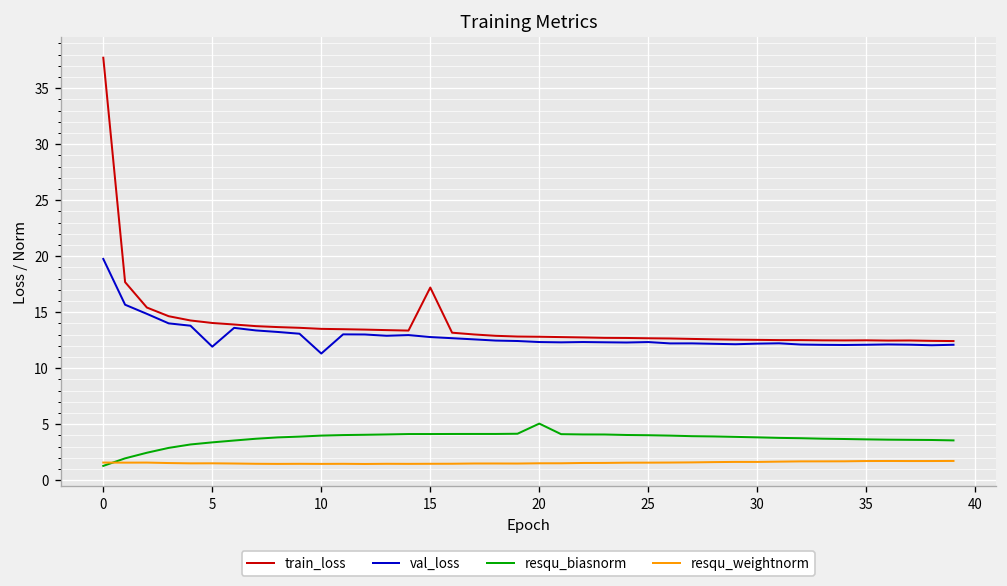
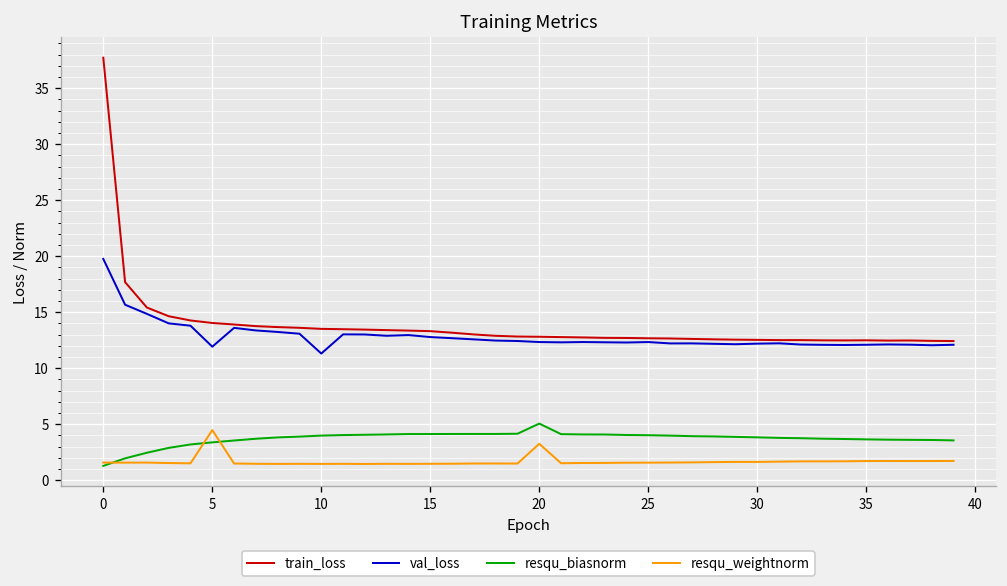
resqu_weightnorm, 5: 1 -> 4
train_loss, 15: 17 -> 13
resqu_weightnorm, 20: 2 -> 3
